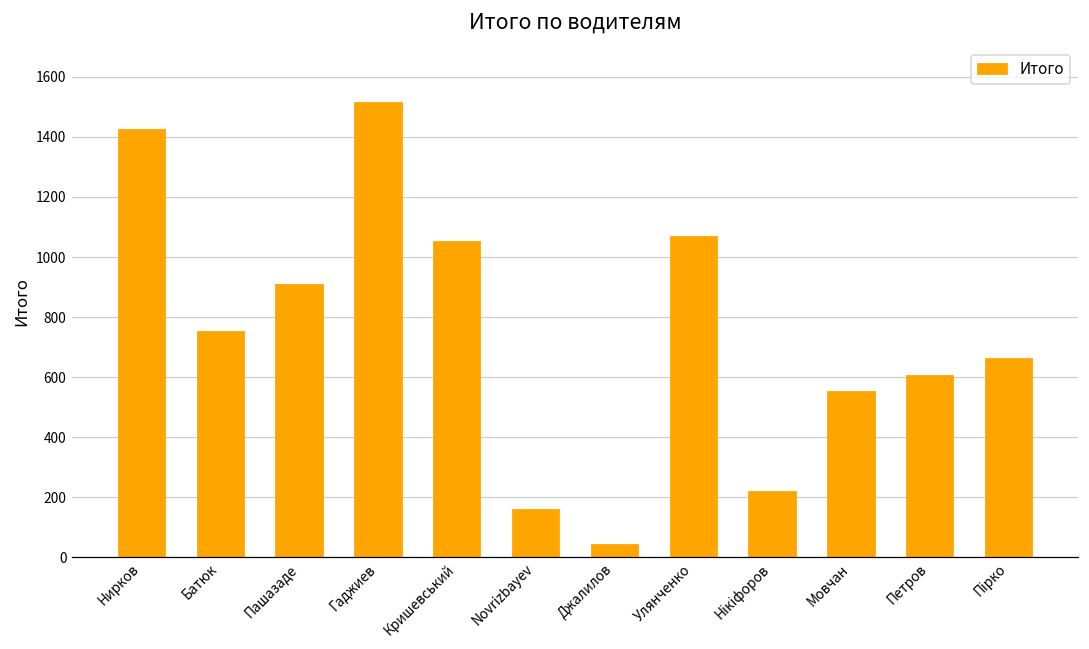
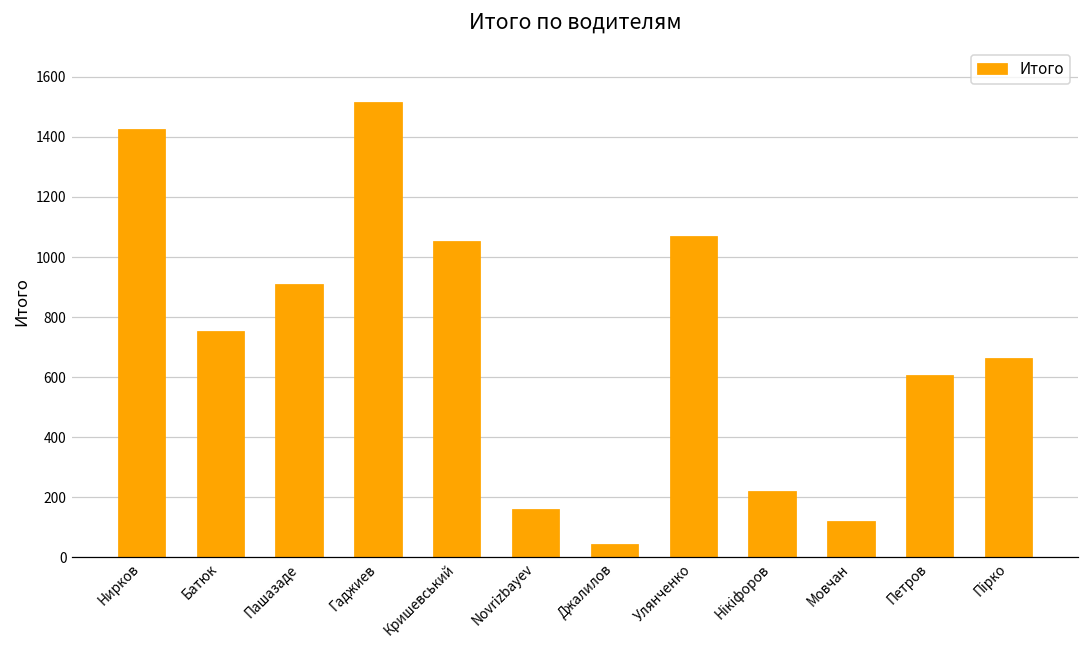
Мовчан: 550 -> 120
